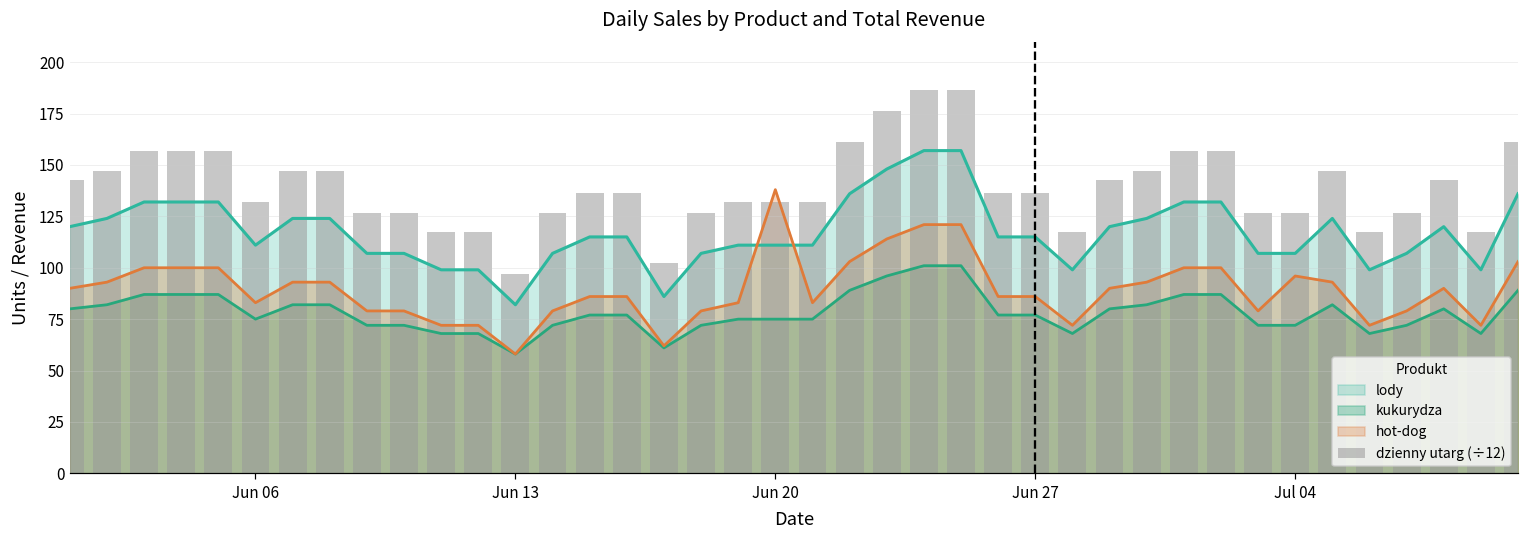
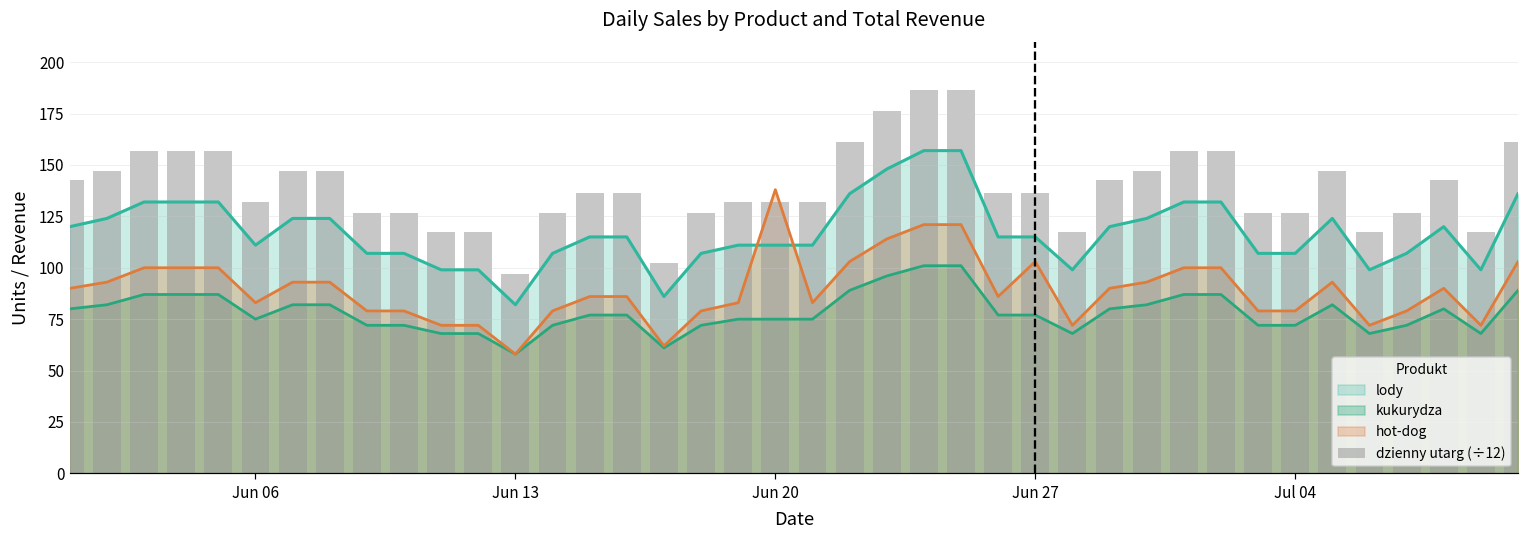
hot-dog, Jun 27: 86 -> 103
hot-dog, Jul 04: 96 -> 79
